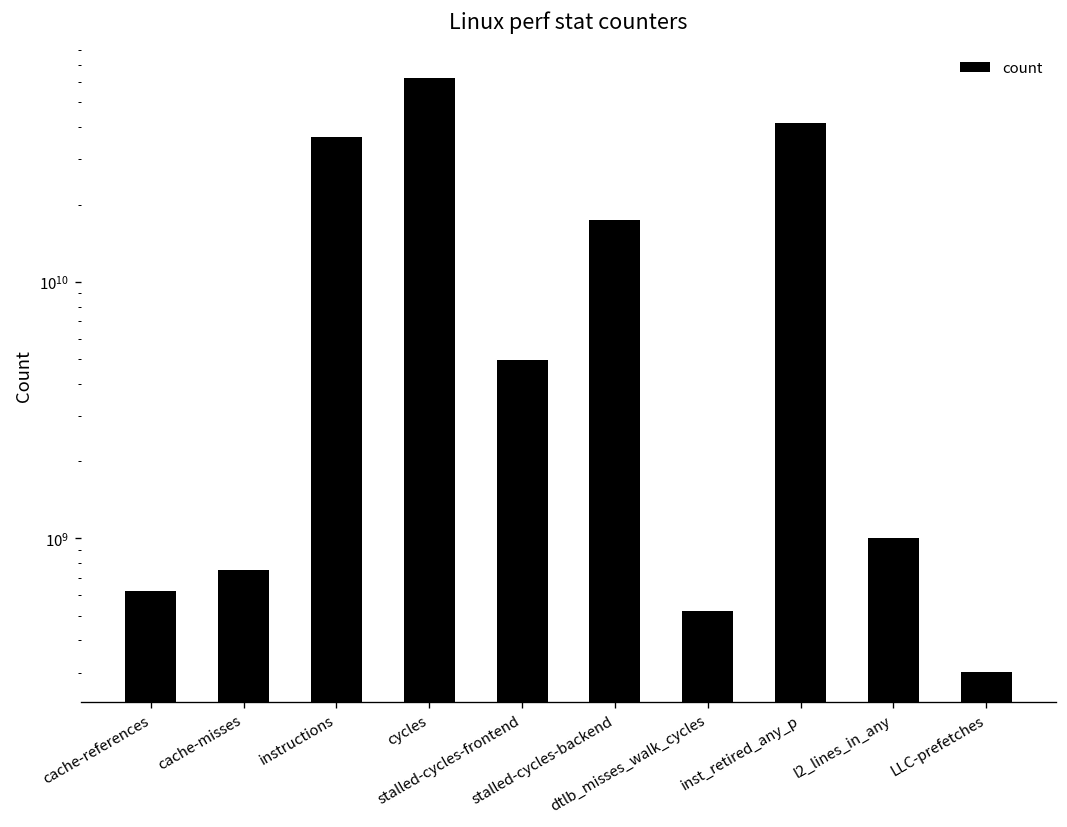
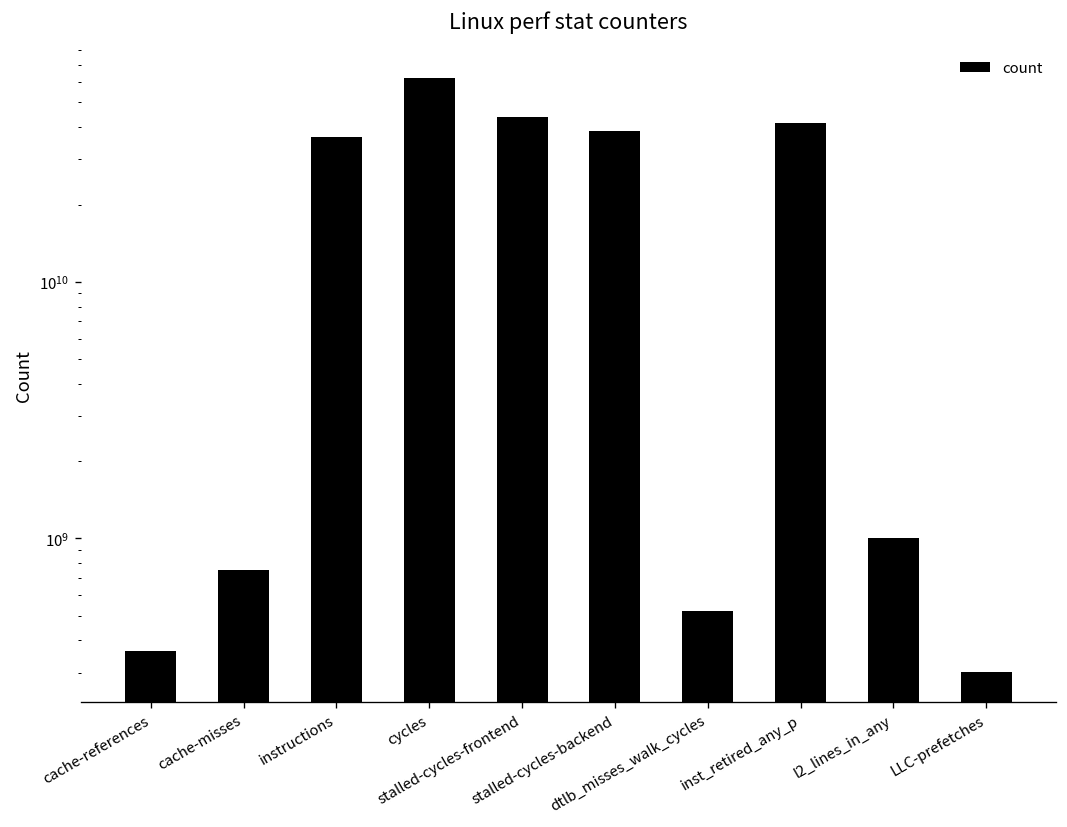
cache-references: 620000000 -> 370000000
stalled-cycles-frontend: 4900000000 -> 44000000000
stalled-cycles-backend: 17000000000 -> 39000000000
